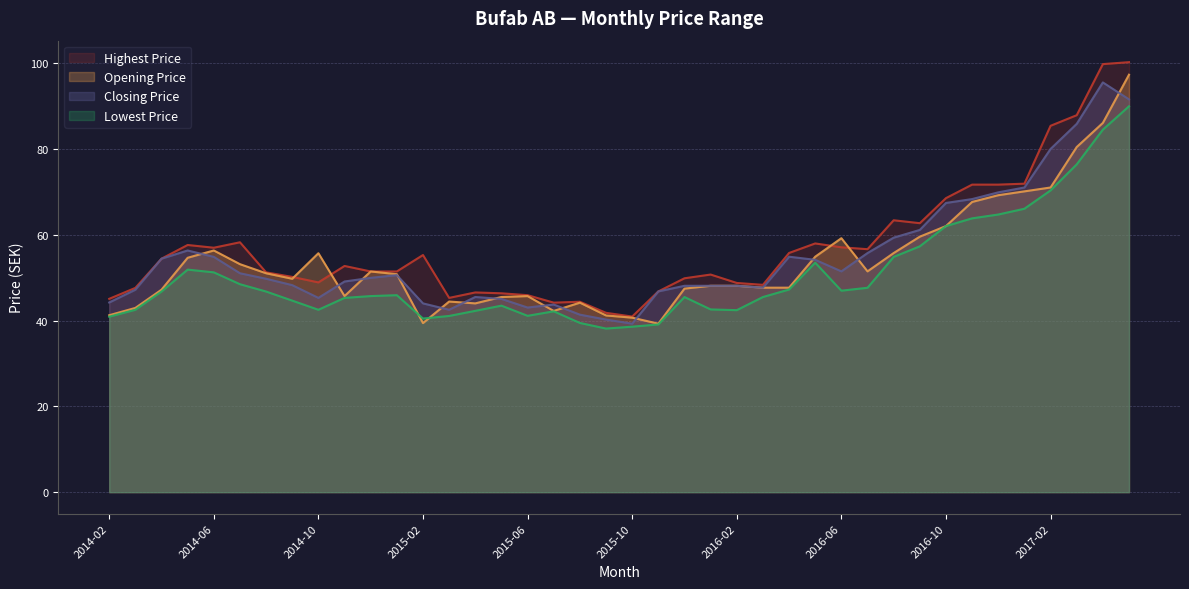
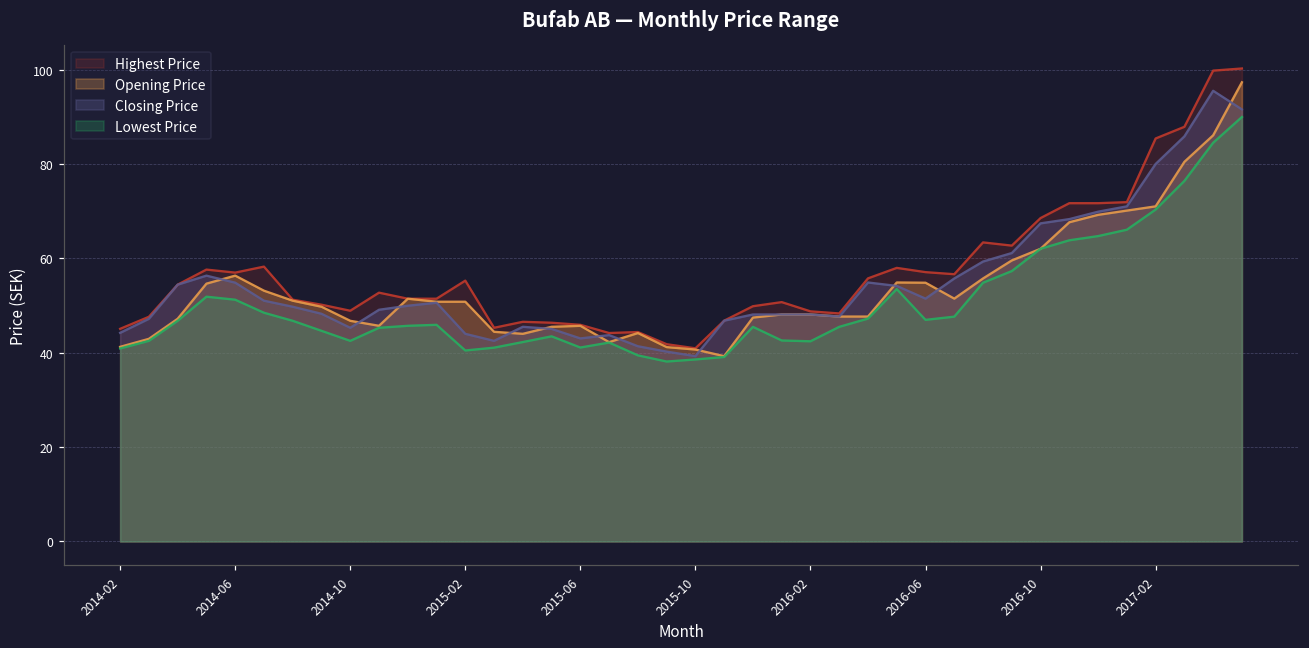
Opening Price, 2014-10: 56 -> 47
Opening Price, 2015-02: 39 -> 51
Opening Price, 2016-06: 59 -> 55
